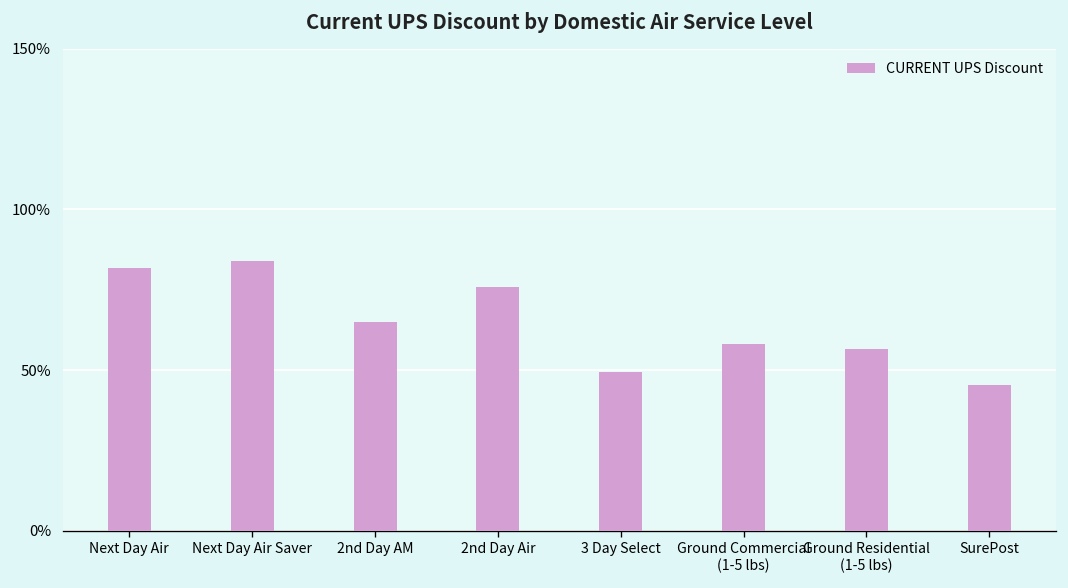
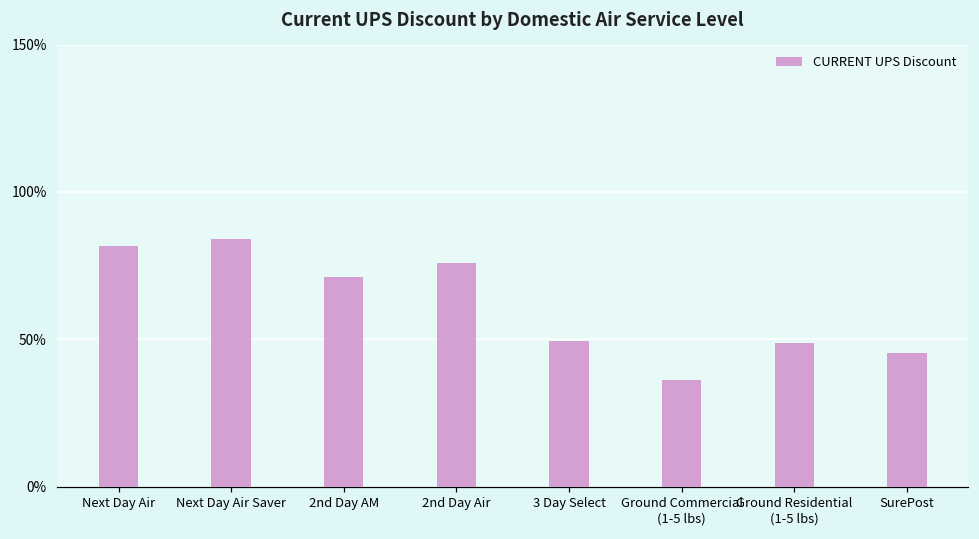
2nd Day AM: 65% -> 71%
Ground Commercial (1-5 lbs): 58% -> 36%
Ground Residential (1-5 lbs): 56% -> 49%
